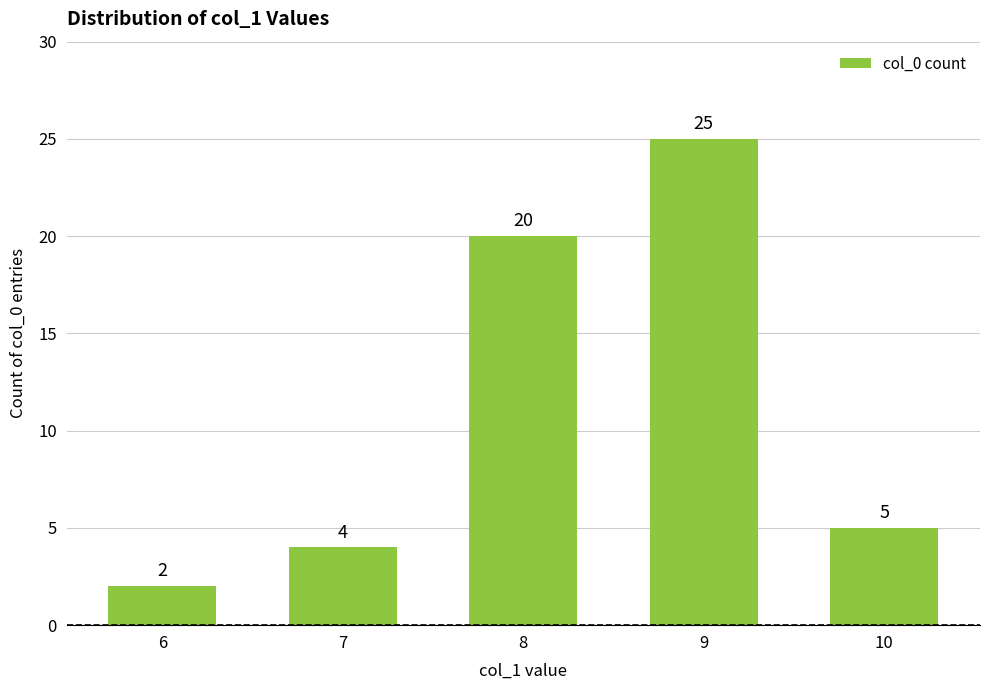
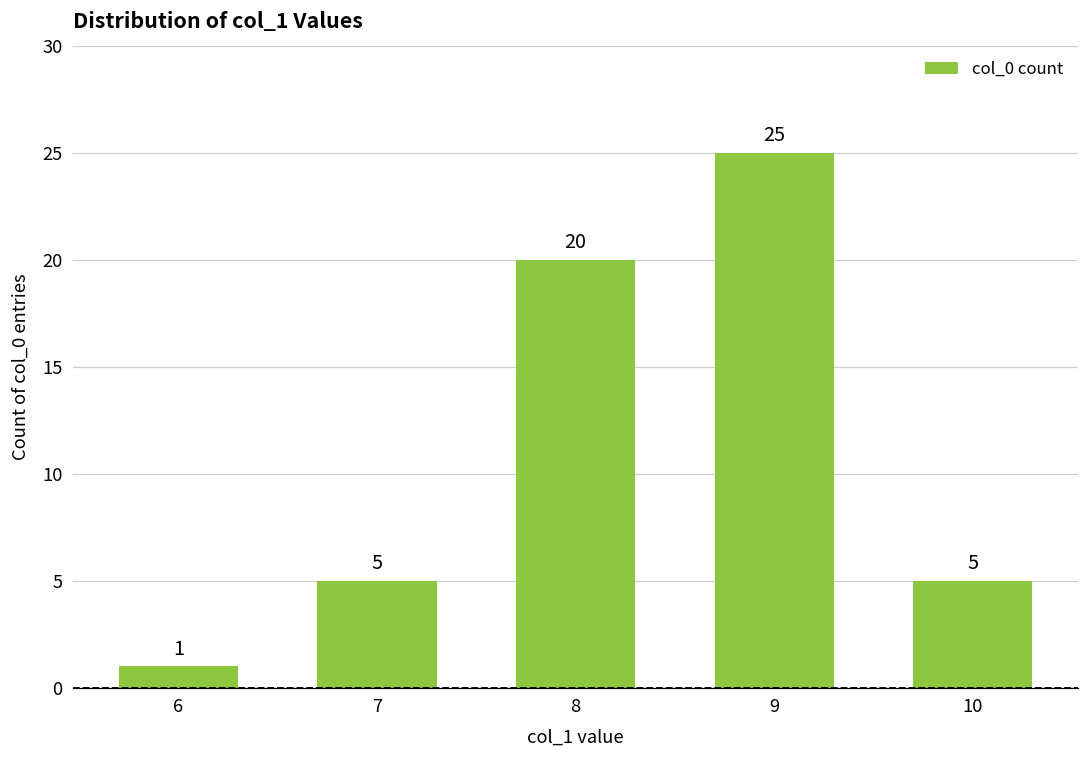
6: 2 -> 1
7: 4 -> 5
